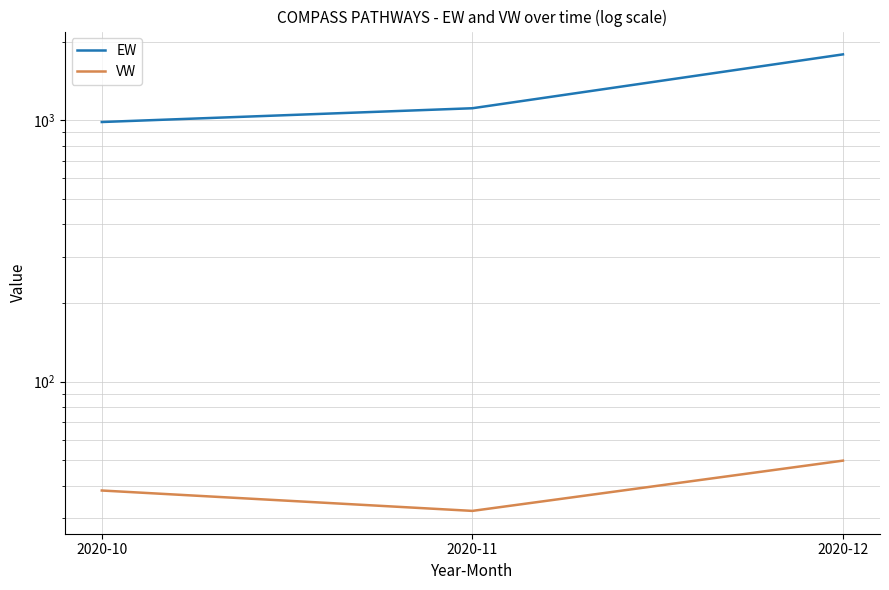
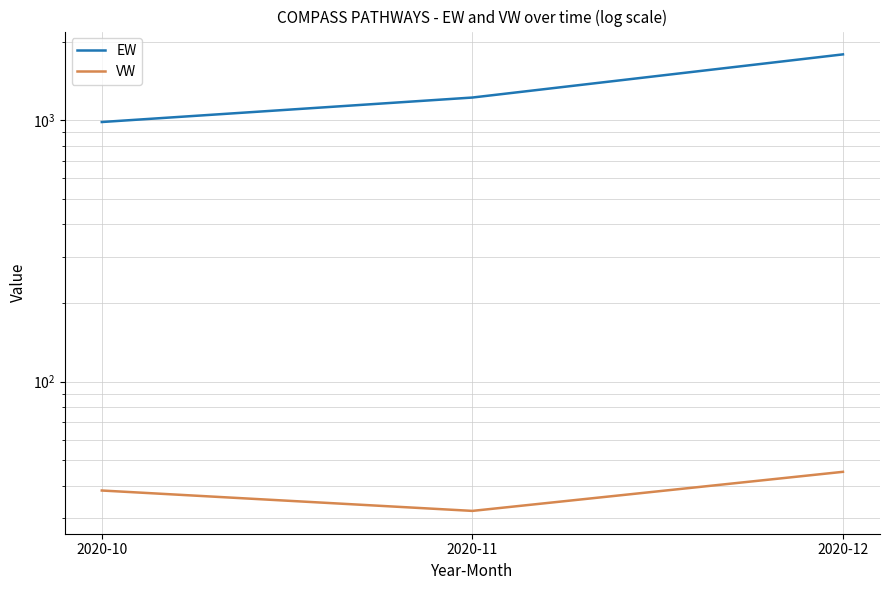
EW, 2020-11: 1110 -> 1200
VW, 2020-12: 50 -> 45
